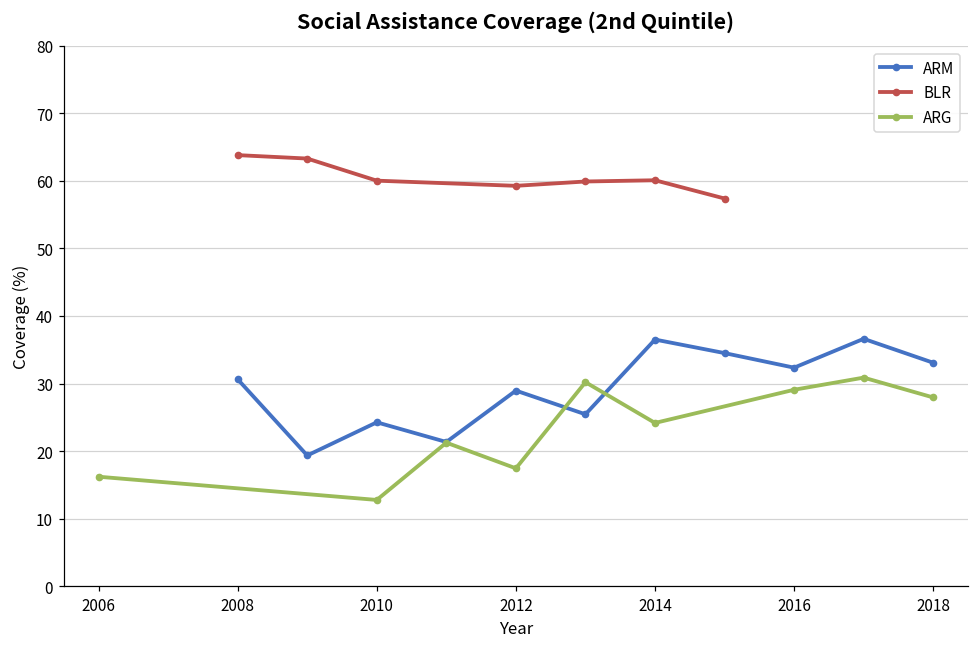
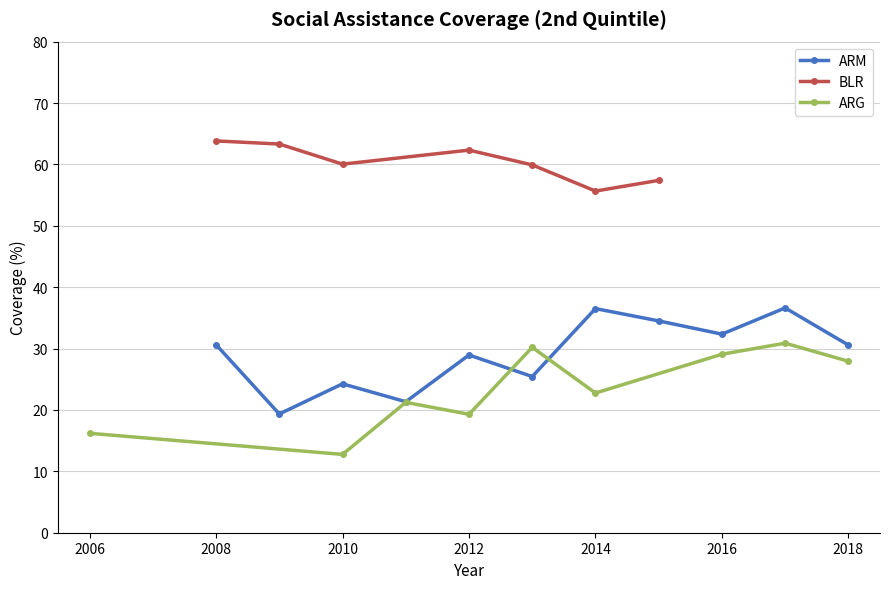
BLR, 2012: 59 -> 62
ARG, 2012: 17 -> 19
BLR, 2014: 60 -> 56
ARG, 2014: 24 -> 23
ARM, 2018: 33 -> 31
